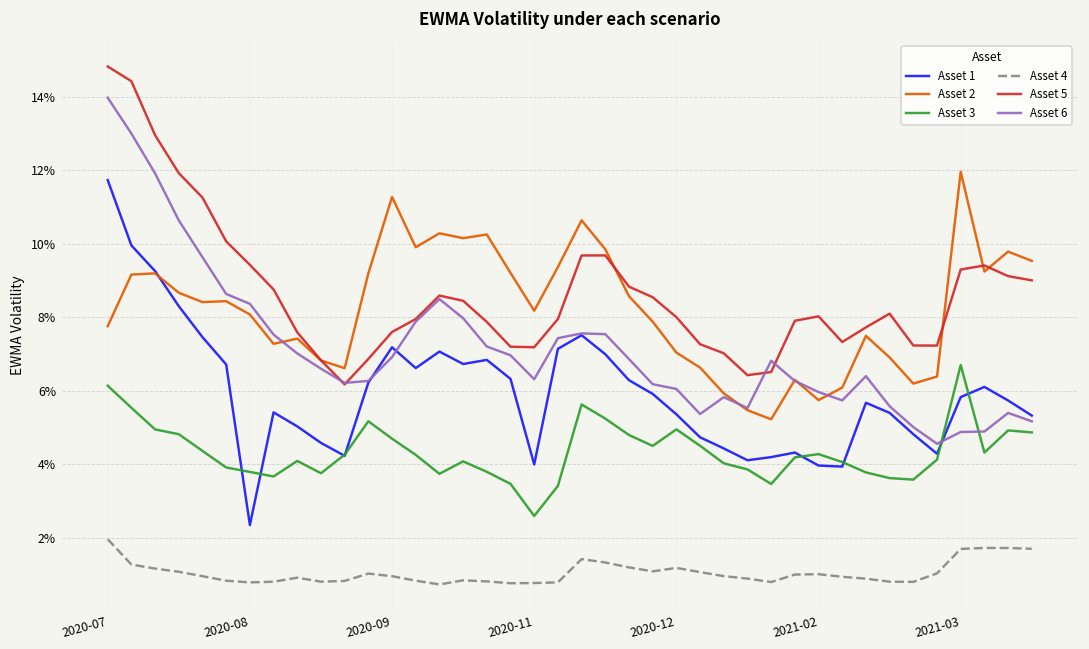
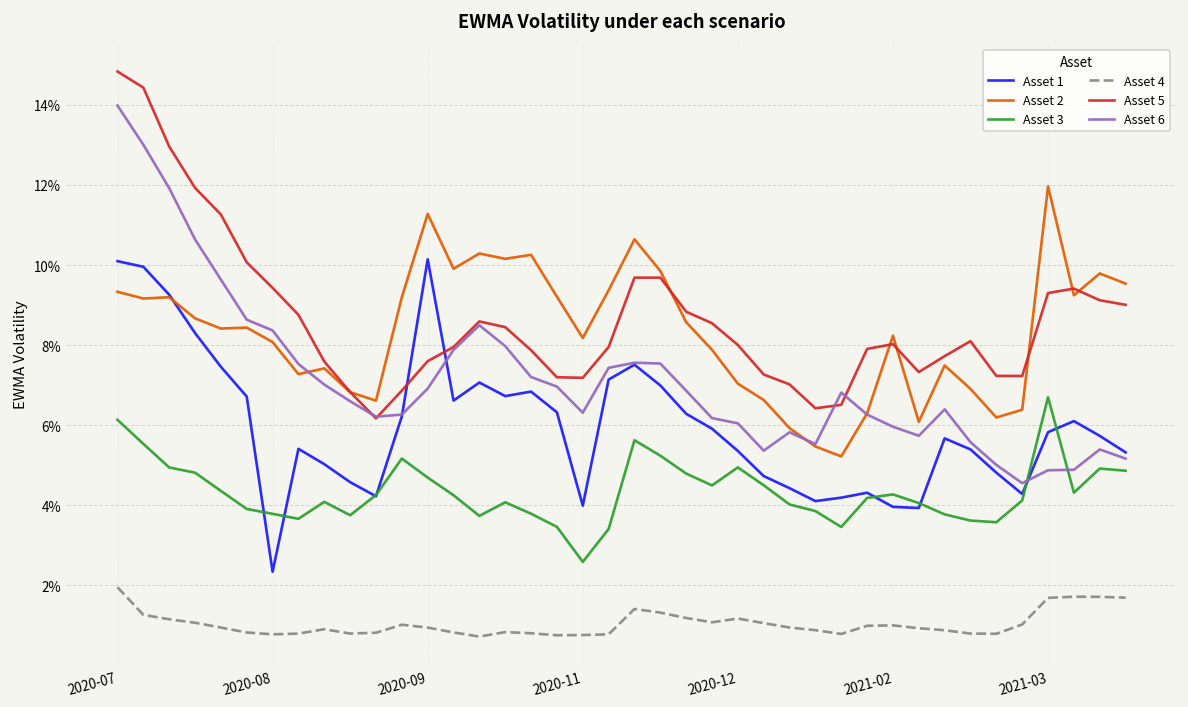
Asset 1, 2020-07: 11.7% -> 10.1%
Asset 2, 2020-07: 7.8% -> 9.3%
Asset 1, 2020-09: 7.2% -> 10.1%
Asset 2, 2021-02: 5.7% -> 8.2%
